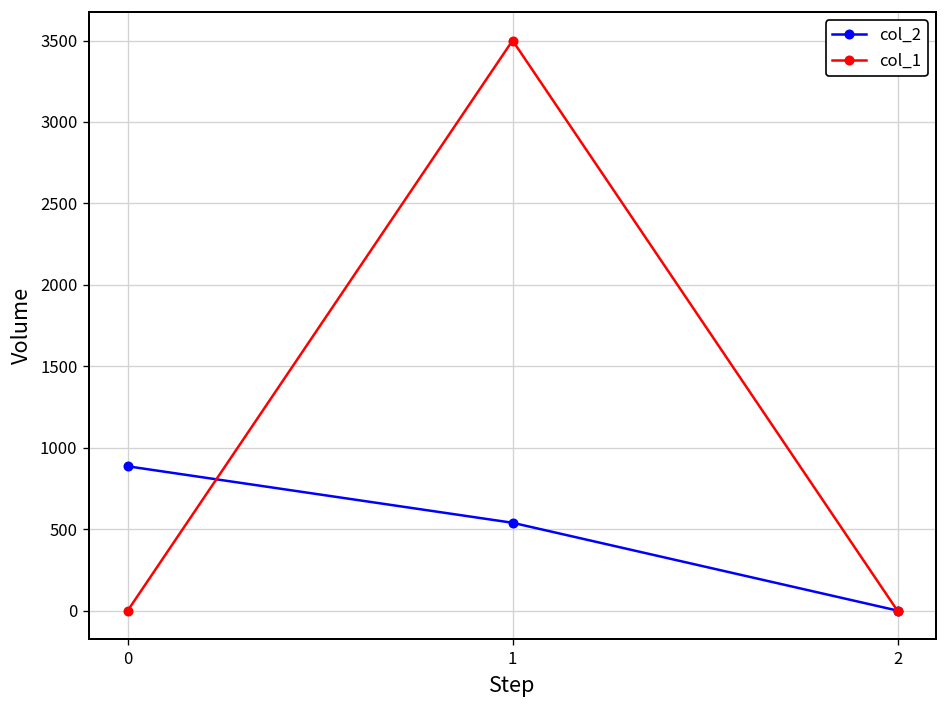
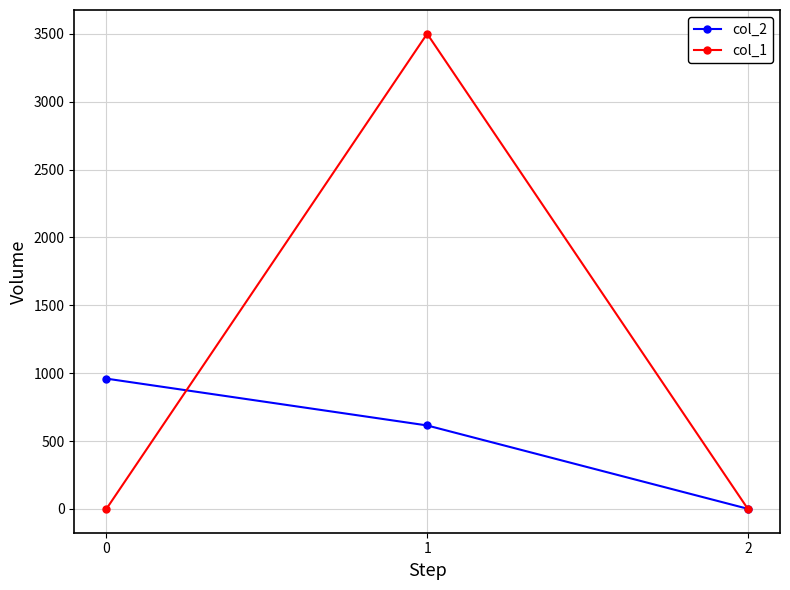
col_2, 0: 890 -> 960
col_2, 1: 540 -> 620
